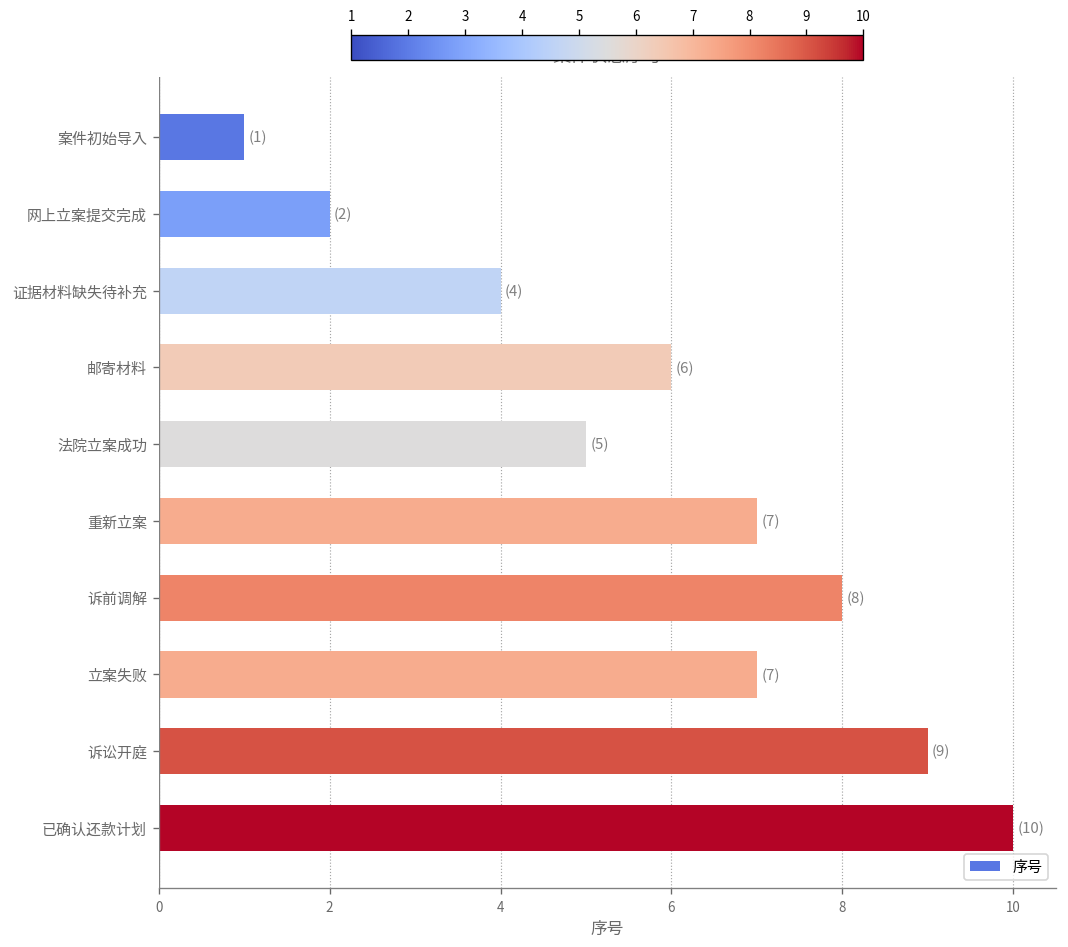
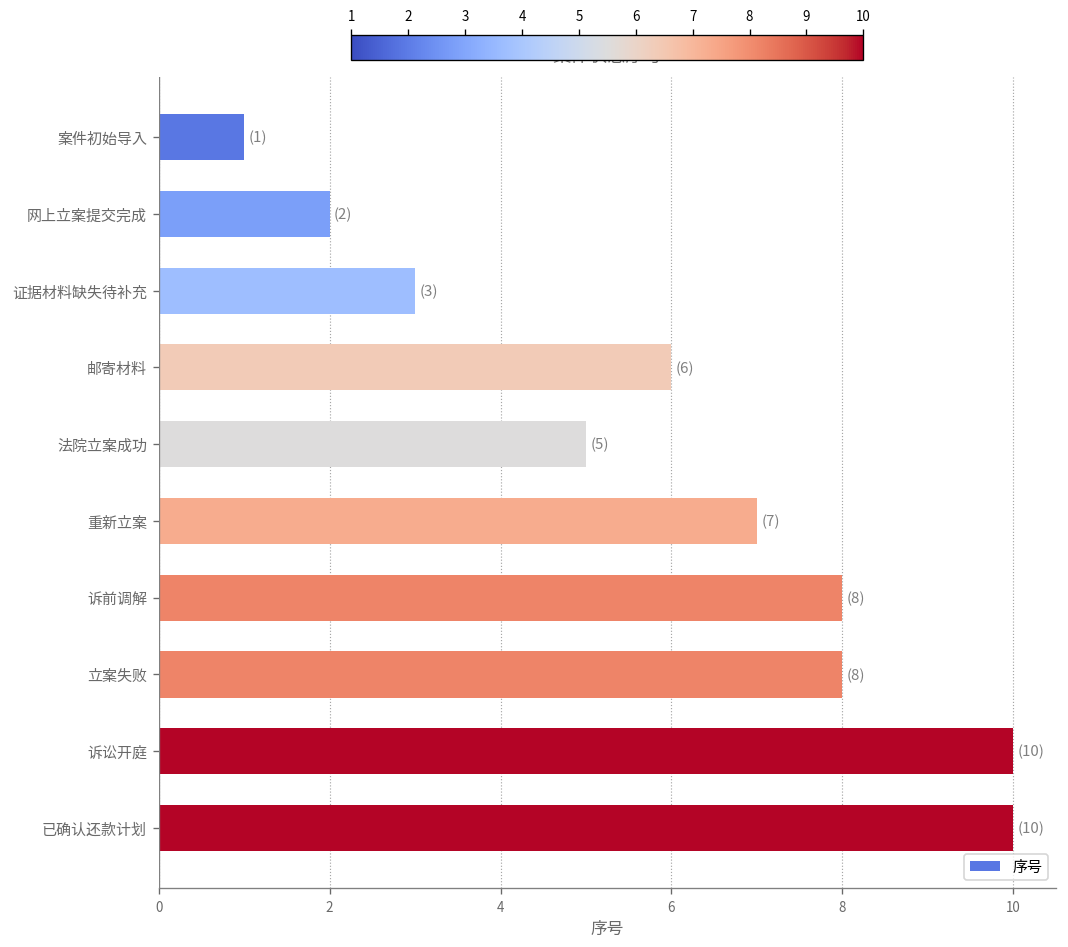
证据材料缺失待补充: (4) -> (3)
立案失败: (7) -> (8)
诉讼开庭: (9) -> (10)
